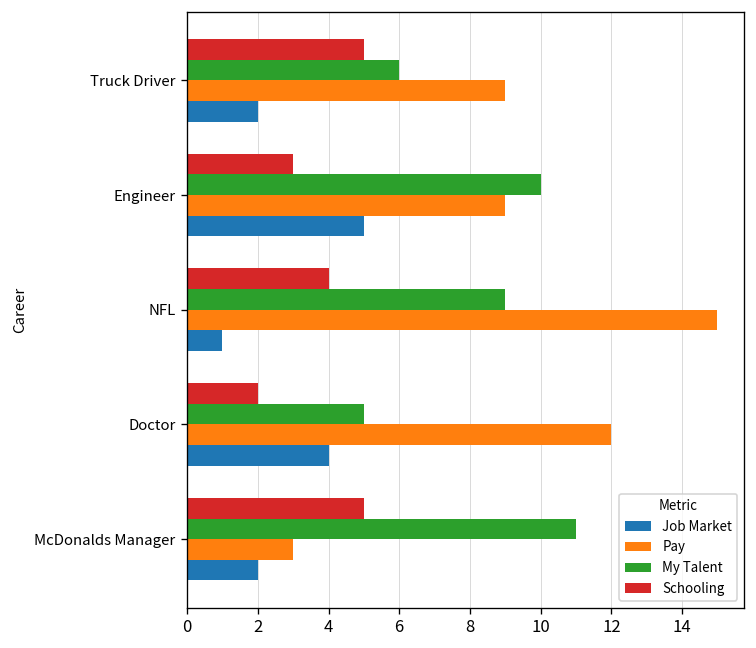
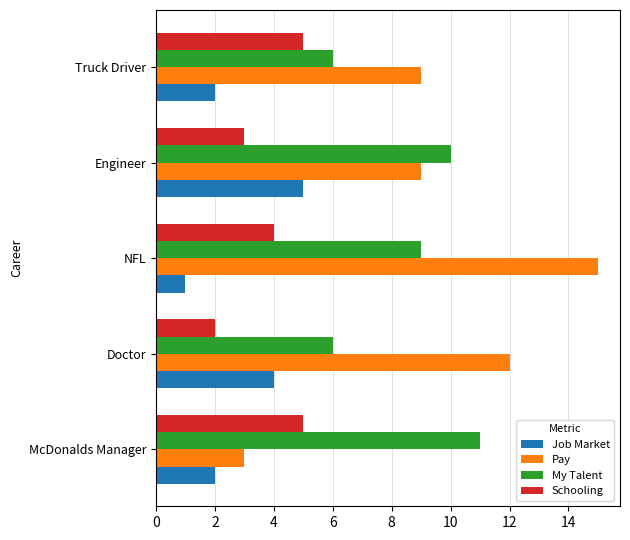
My Talent, Doctor: 5 -> 6
